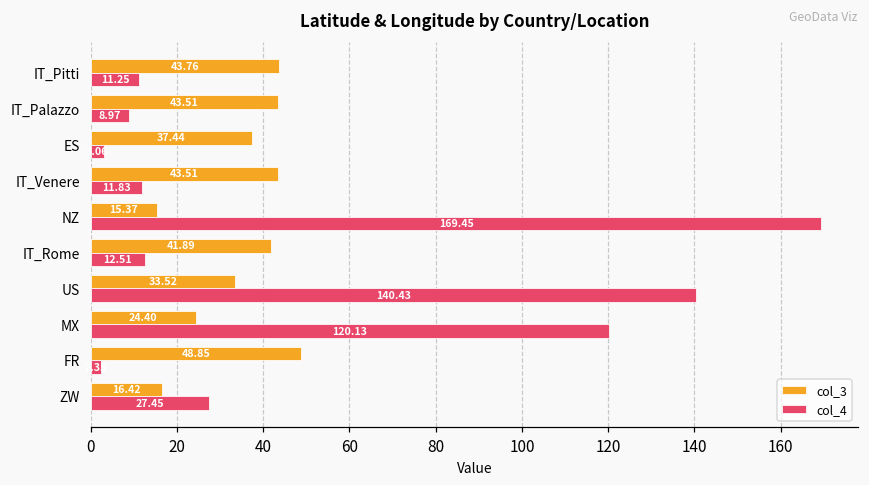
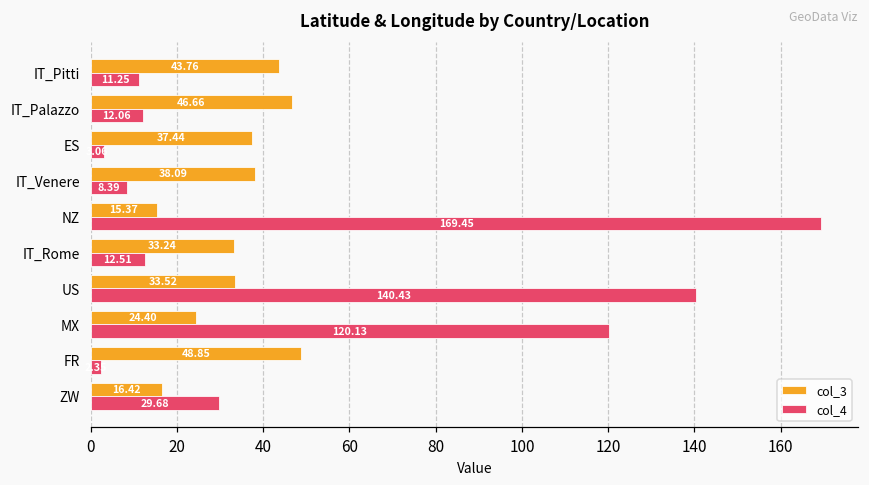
col_3, IT_Palazzo: 43.51 -> 46.66
col_4, IT_Palazzo: 8.97 -> 12.06
col_3, IT_Venere: 43.51 -> 38.09
col_4, IT_Venere: 11.83 -> 8.39
col_3, IT_Rome: 41.89 -> 33.24
col_4, ZW: 27.45 -> 29.68
